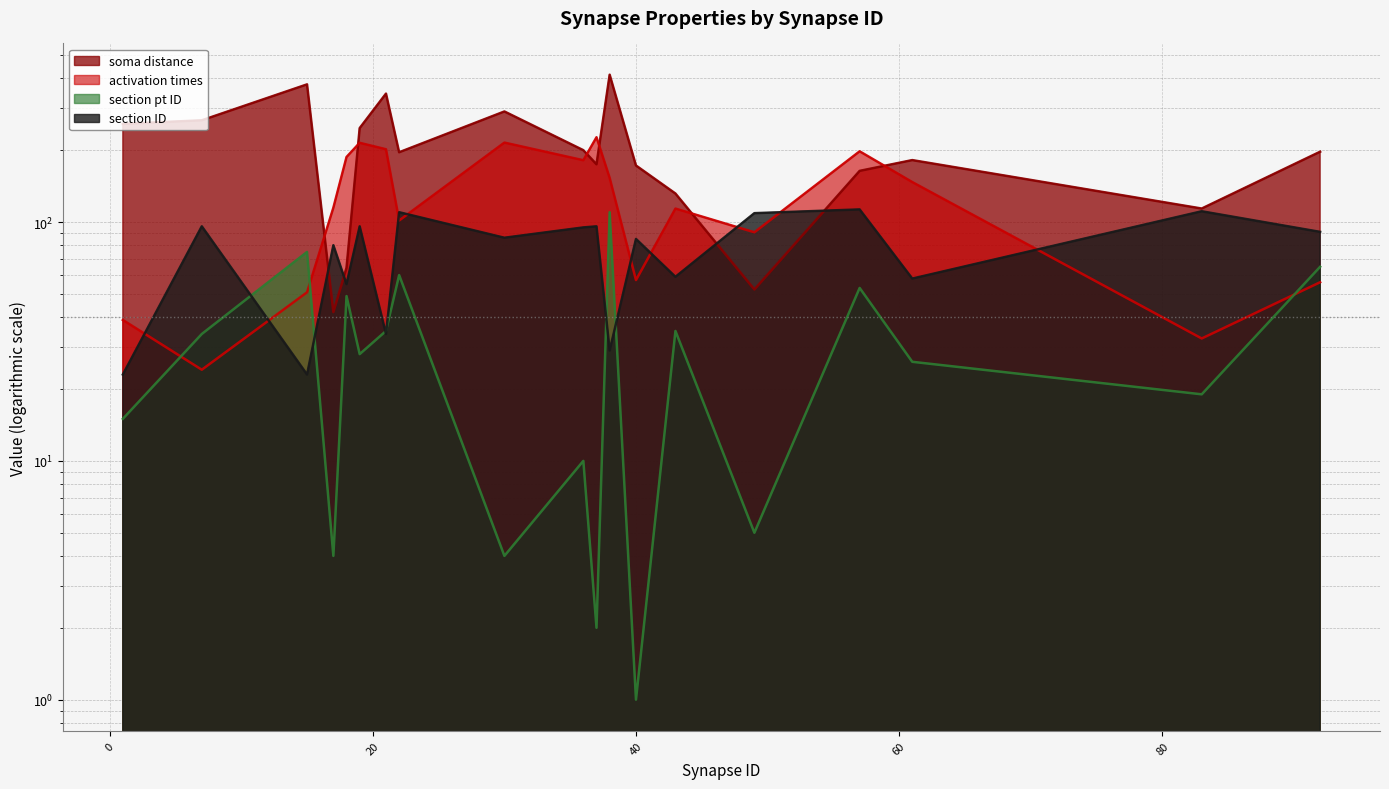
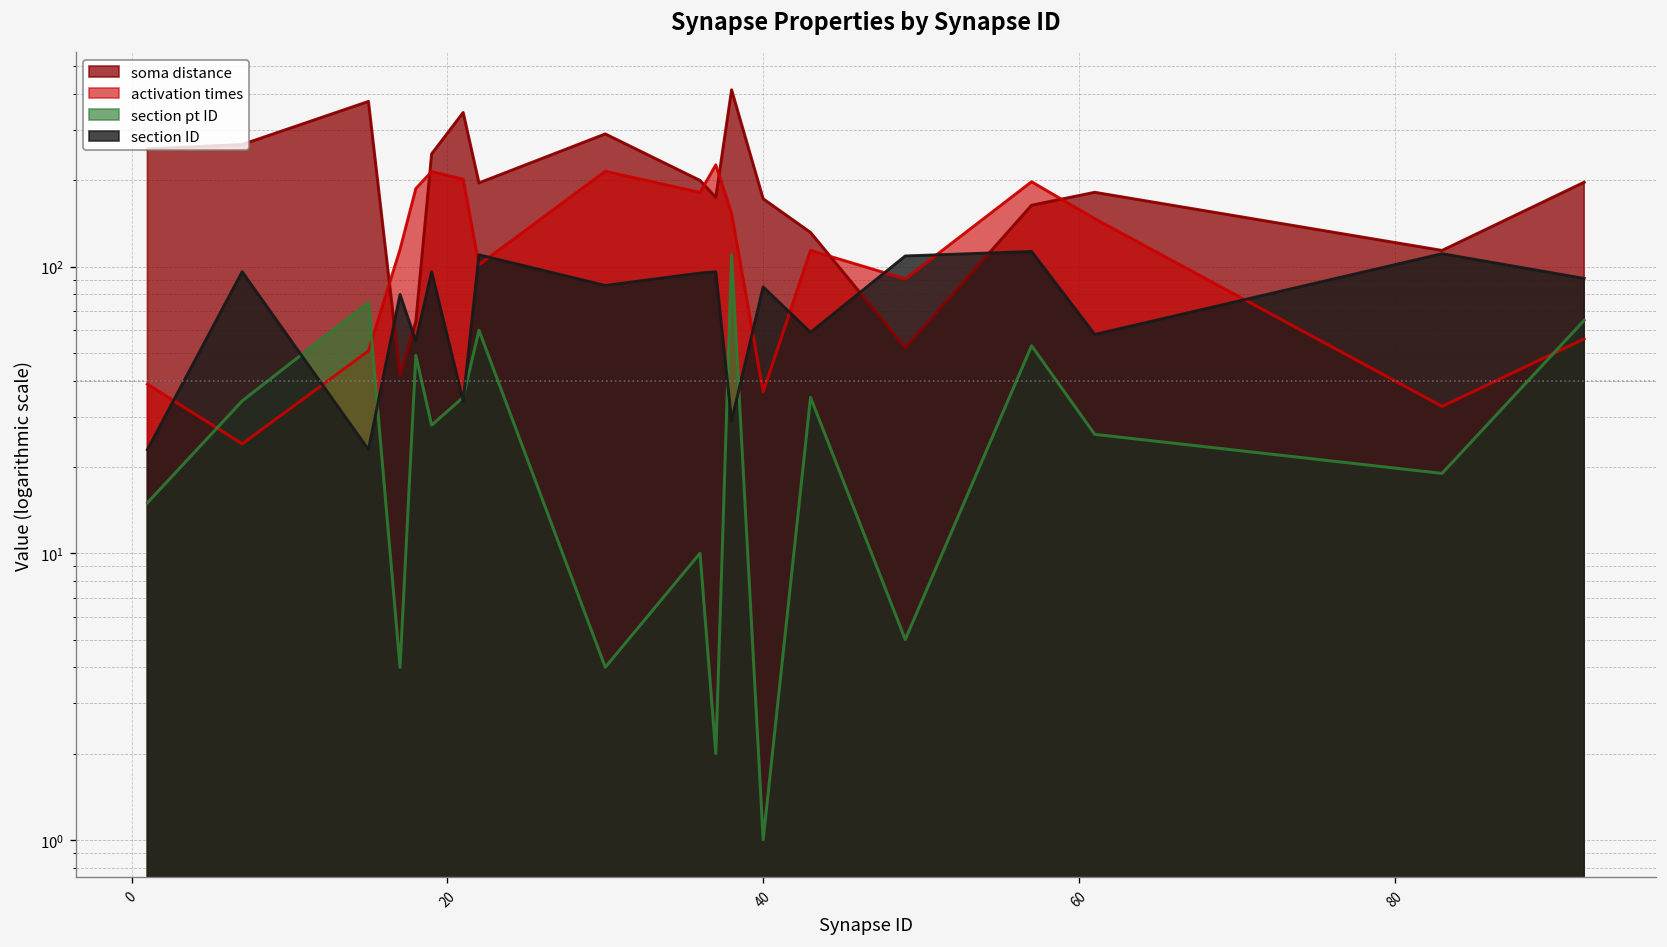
activation times, 40: 57 -> 37
